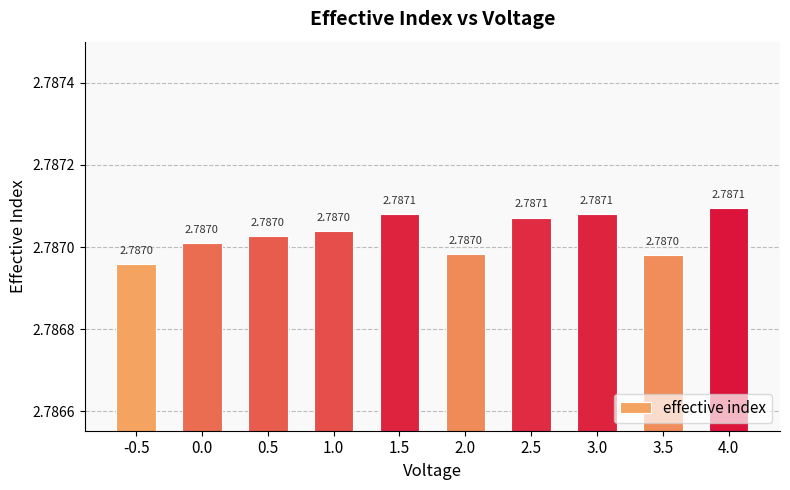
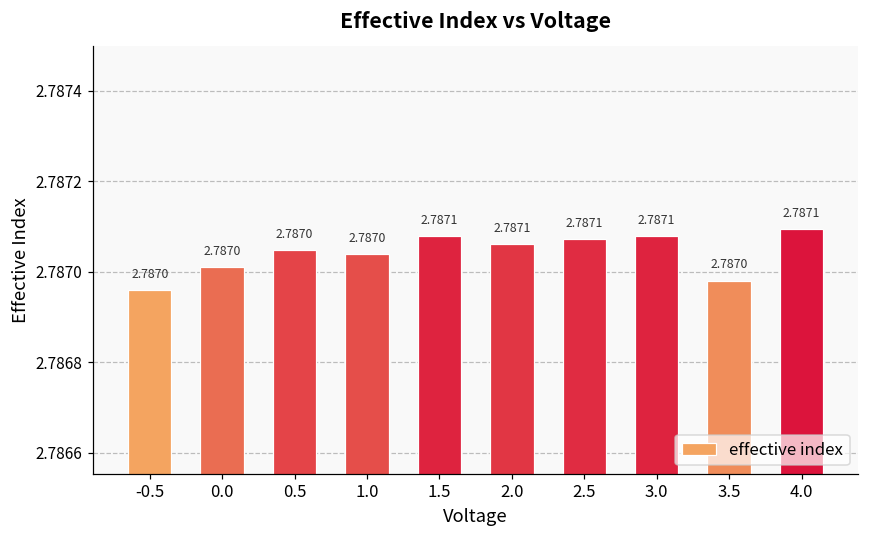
0.5: 2.78703 -> 2.78705
2.0: 2.7870 -> 2.7871
